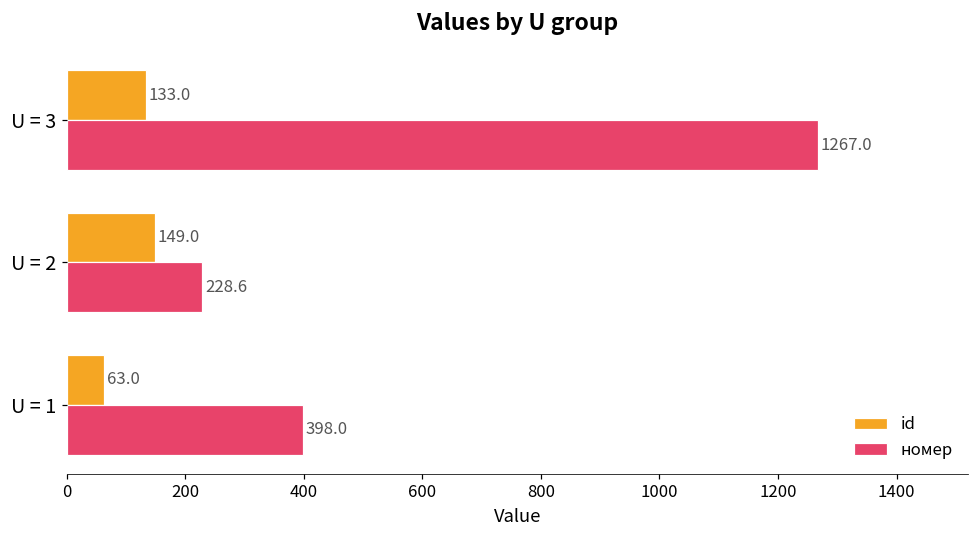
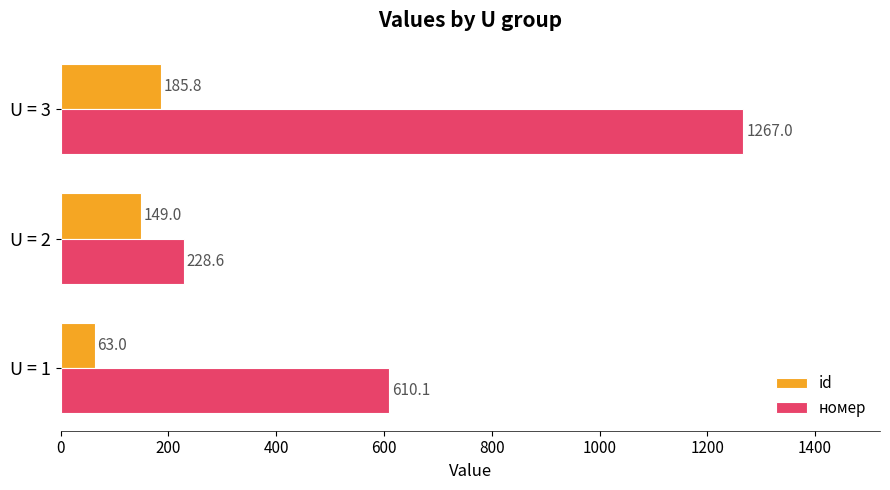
id, U = 3: 133.0 -> 185.8
номер, U = 1: 398.0 -> 610.1
